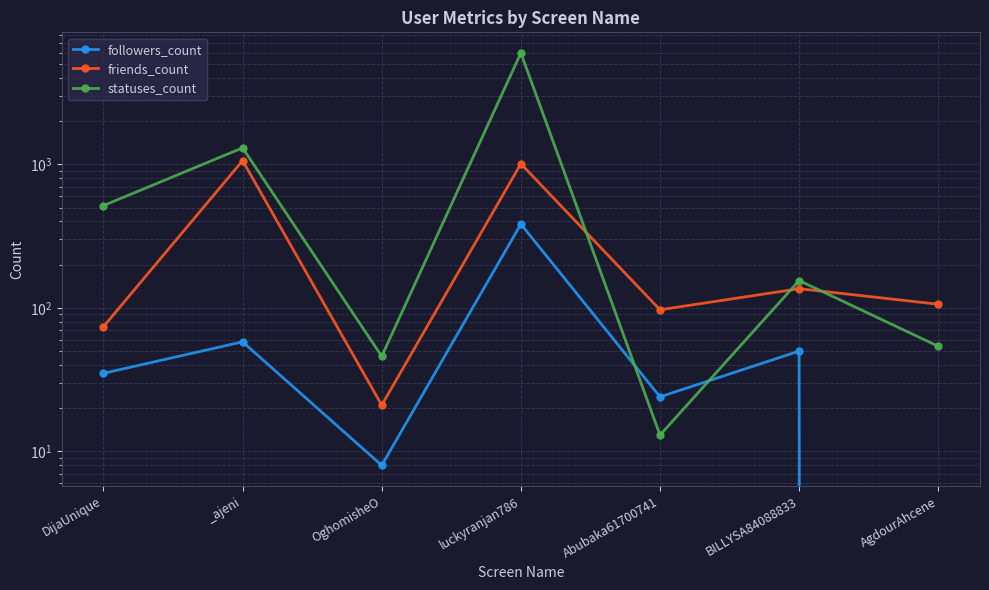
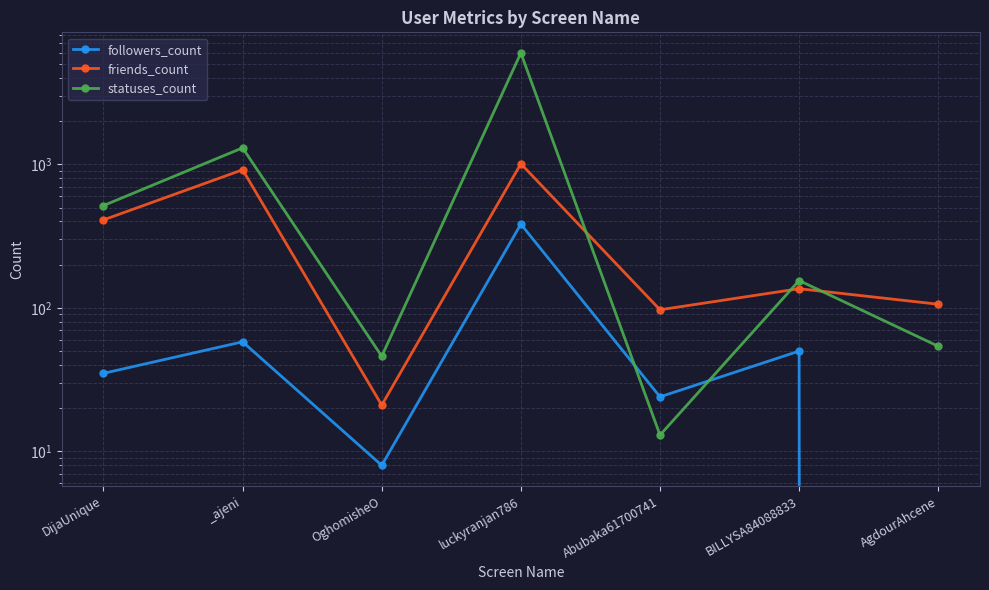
friends_count, DijaUnique: 70 -> 410
friends_count, _ajeni: 1100 -> 900
